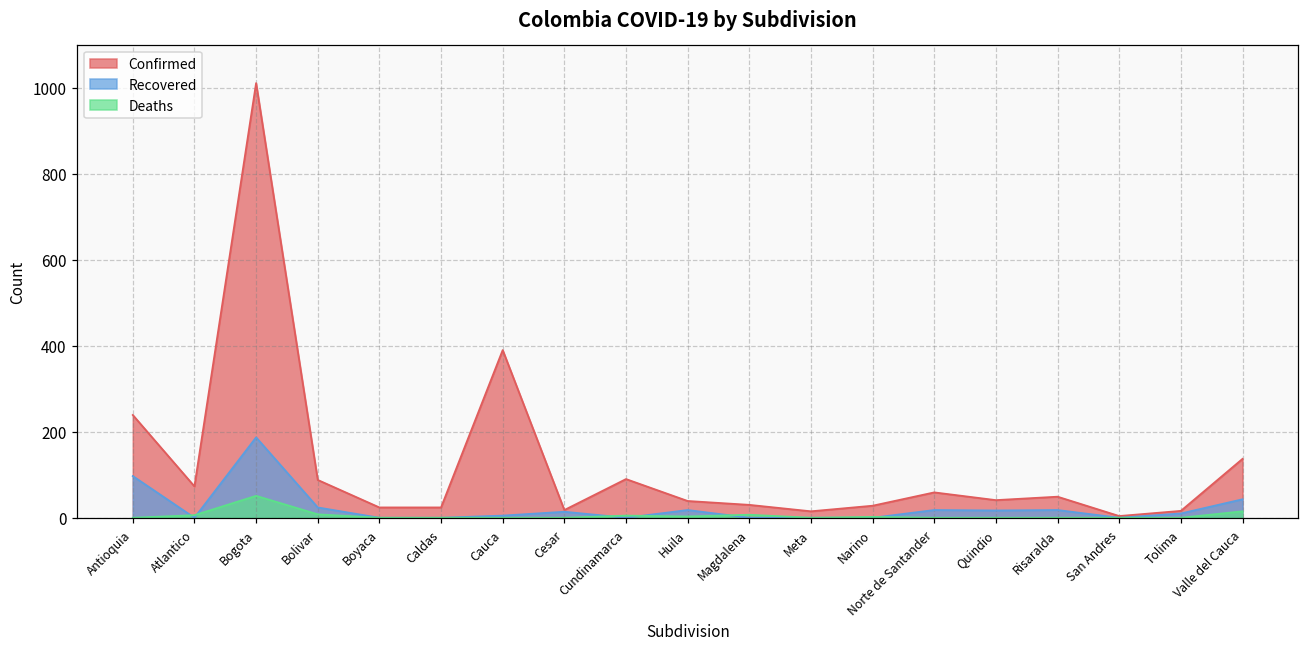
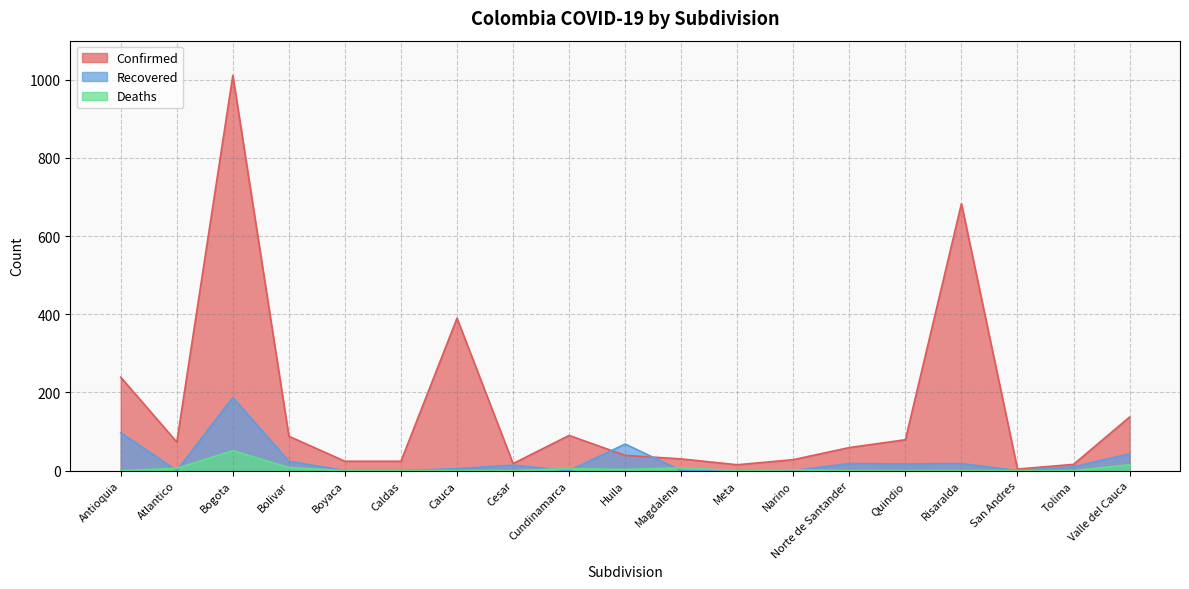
Recovered, Huila: 20 -> 70
Confirmed, Quindio: 40 -> 80
Confirmed, Risaralda: 50 -> 680
